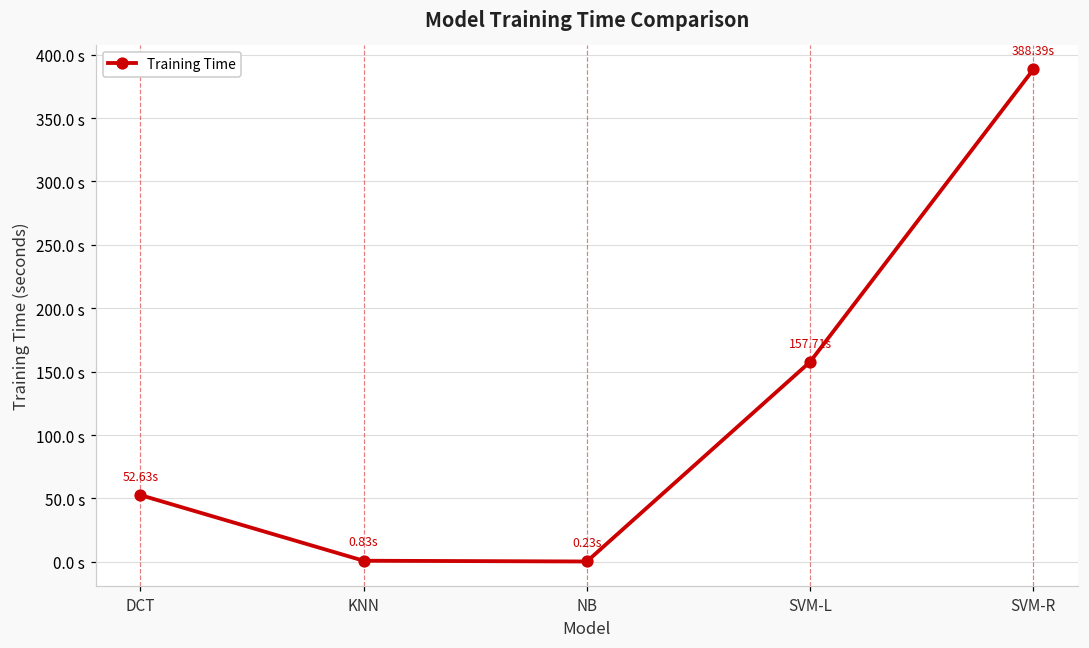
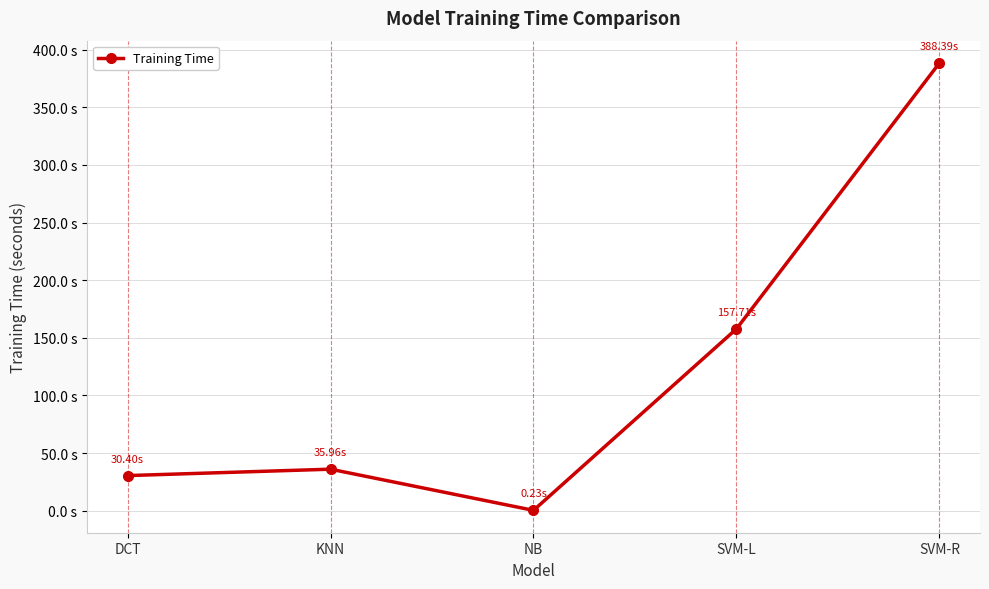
DCT: 52.63s -> 30.40s
KNN: 0.83s -> 35.96s
